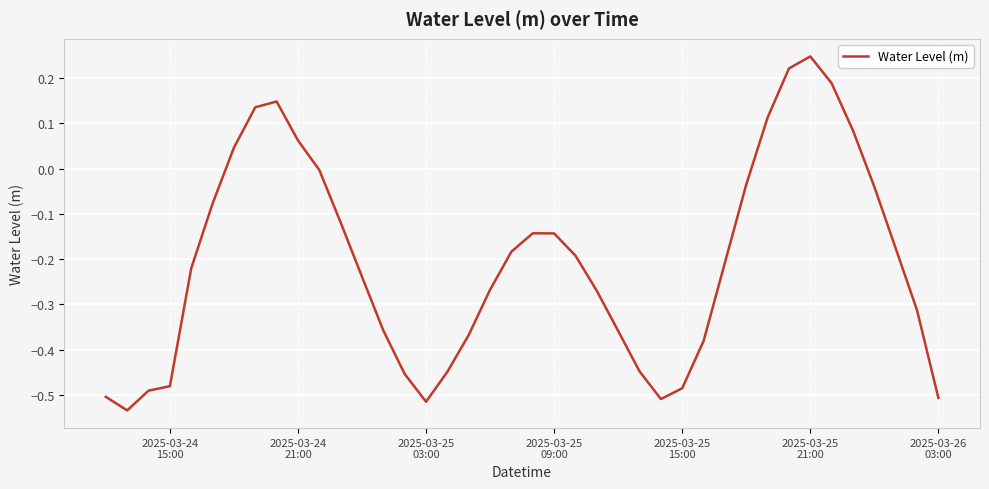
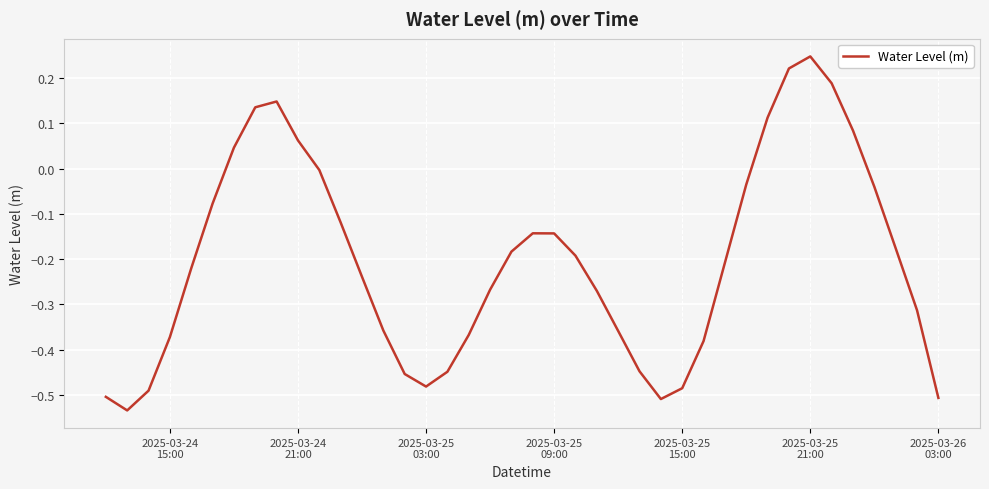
2025-03-24 15:00: -0.48 -> -0.37
2025-03-25 03:00: -0.51 -> -0.48
